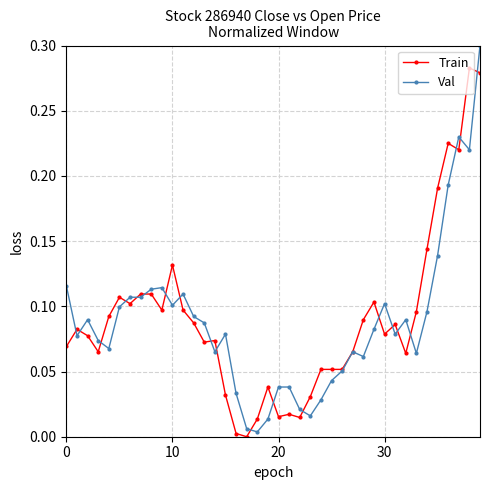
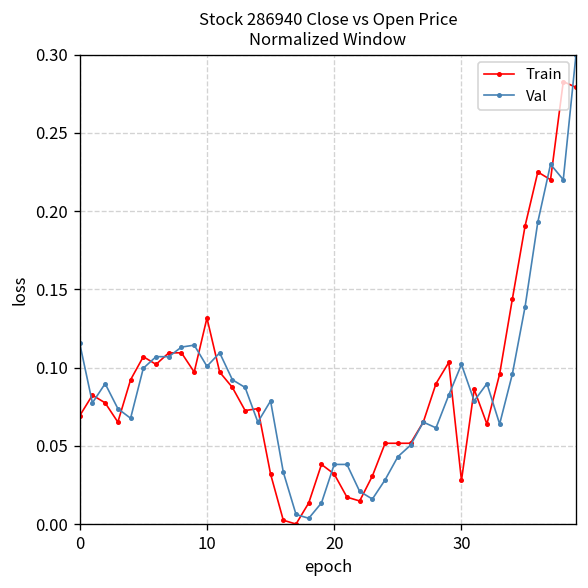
Train, 20: 0.015 -> 0.032
Train, 30: 0.079 -> 0.028
